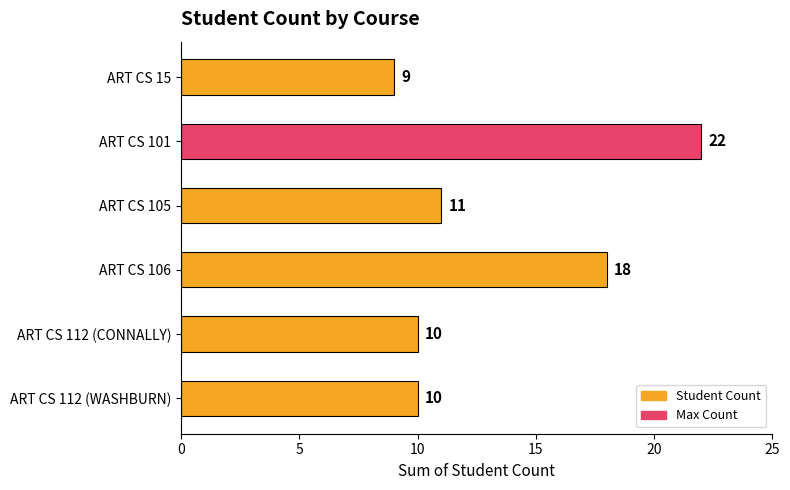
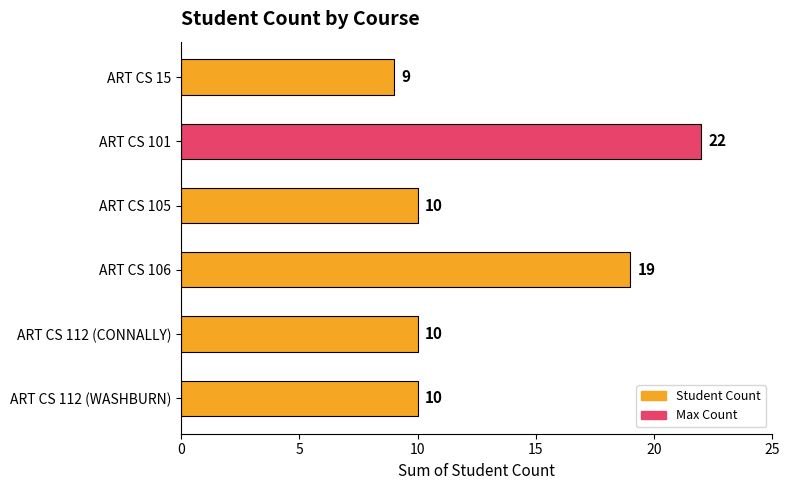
ART CS 105: 11 -> 10
ART CS 106: 18 -> 19
